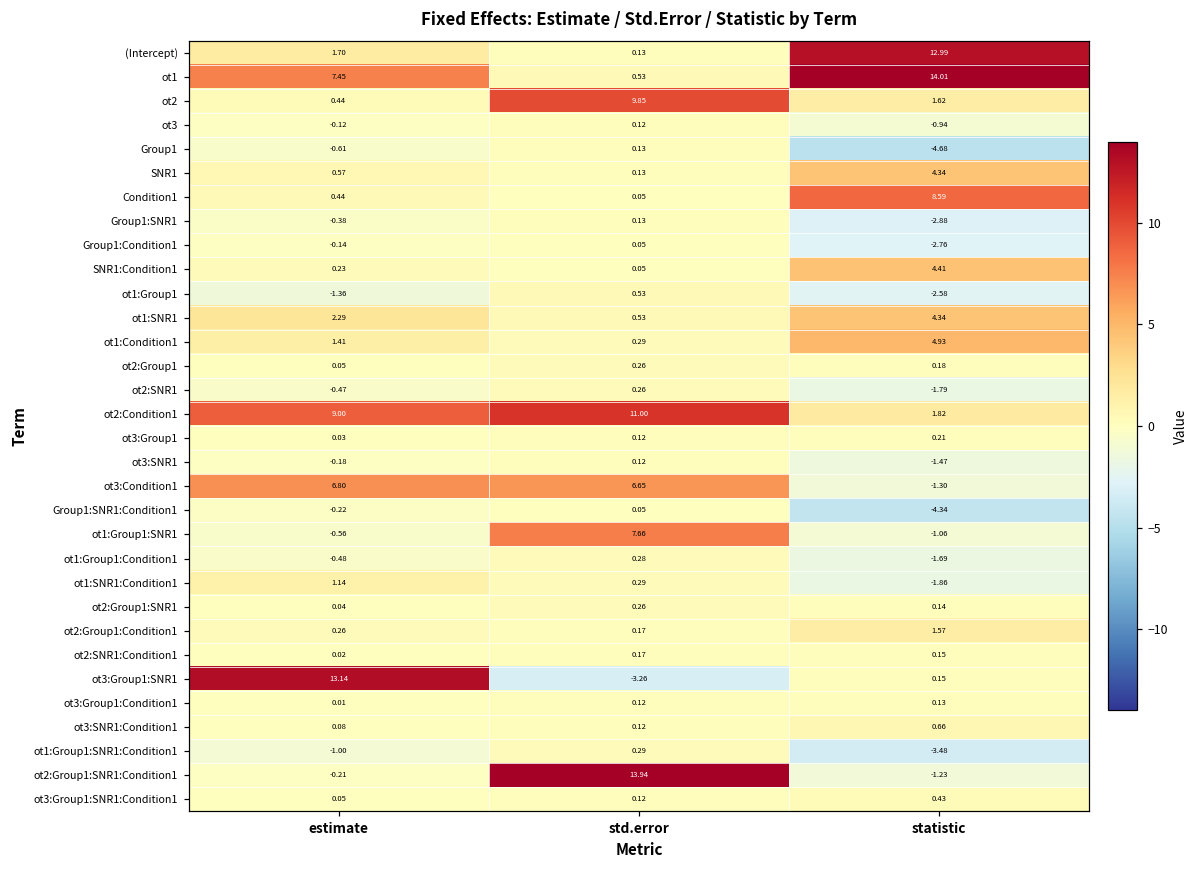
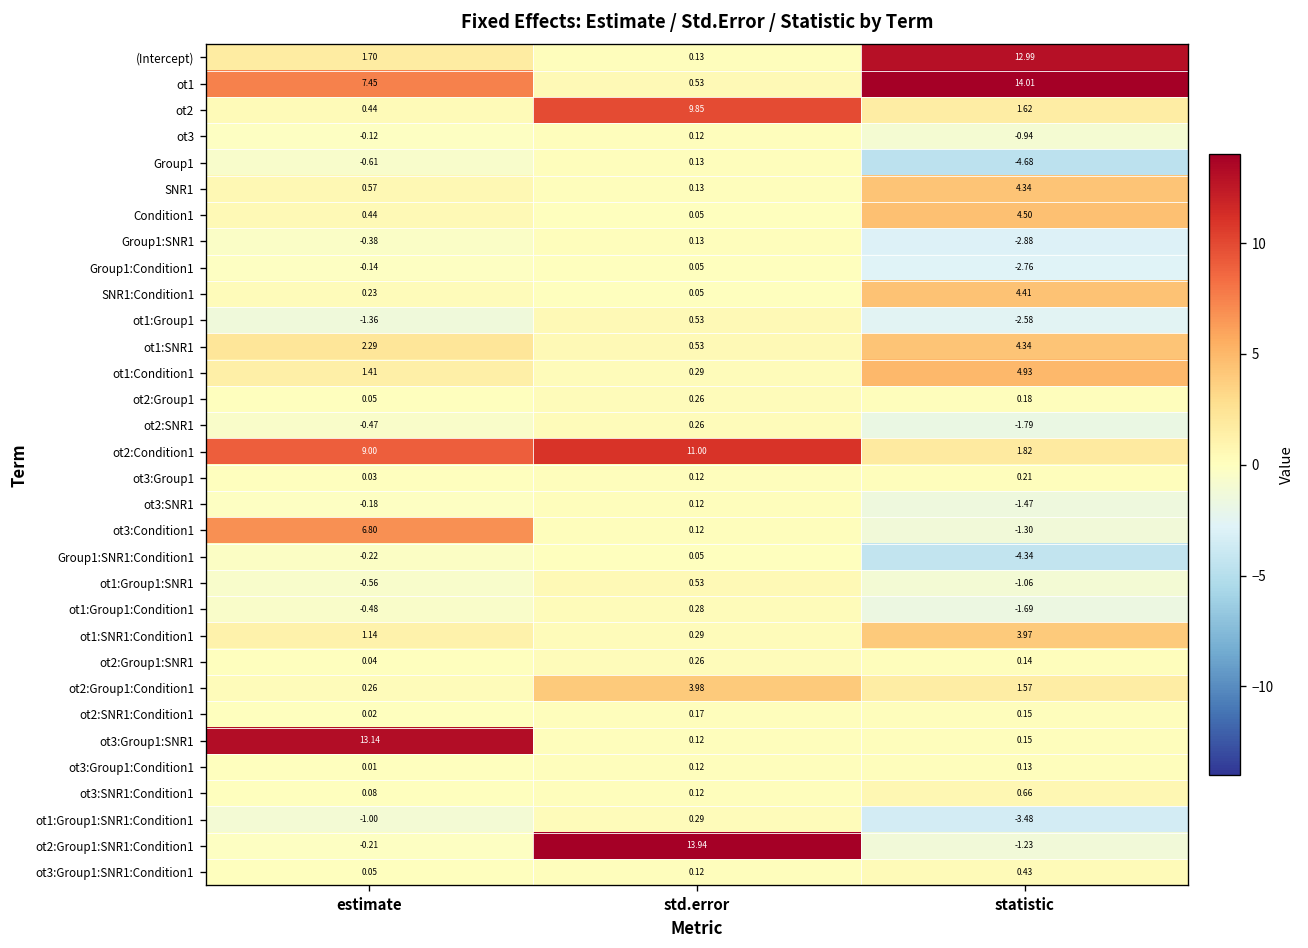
Condition1, statistic: 8.59 -> 4.50
ot3:Condition1, std.error: 6.65 -> 0.12
ot1:Group1:SNR1, std.error: 7.66 -> 0.53
ot1:SNR1:Condition1, statistic: -1.86 -> 3.97
ot2:Group1:Condition1, std.error: 0.17 -> 3.98
ot3:Group1:SNR1, std.error: -3.26 -> 0.12
